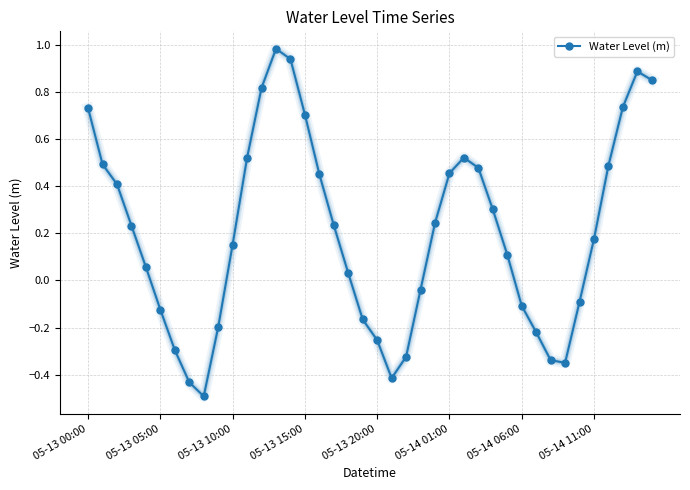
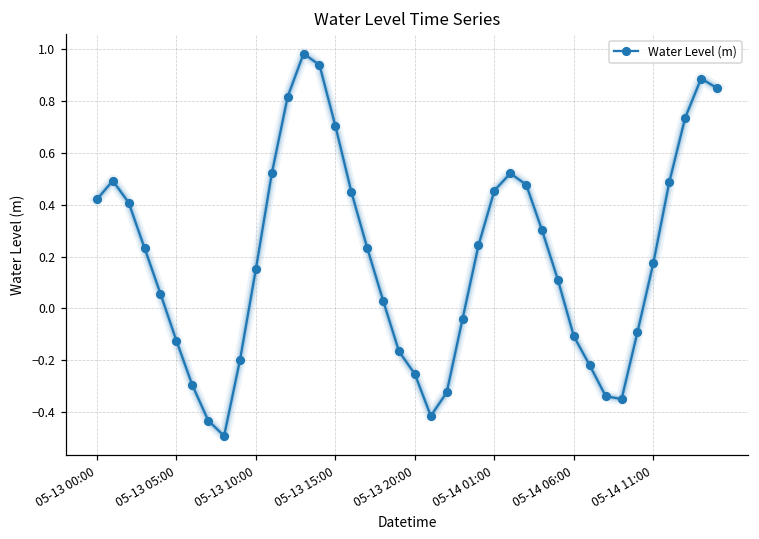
05-13 00:00: 0.73 -> 0.42
